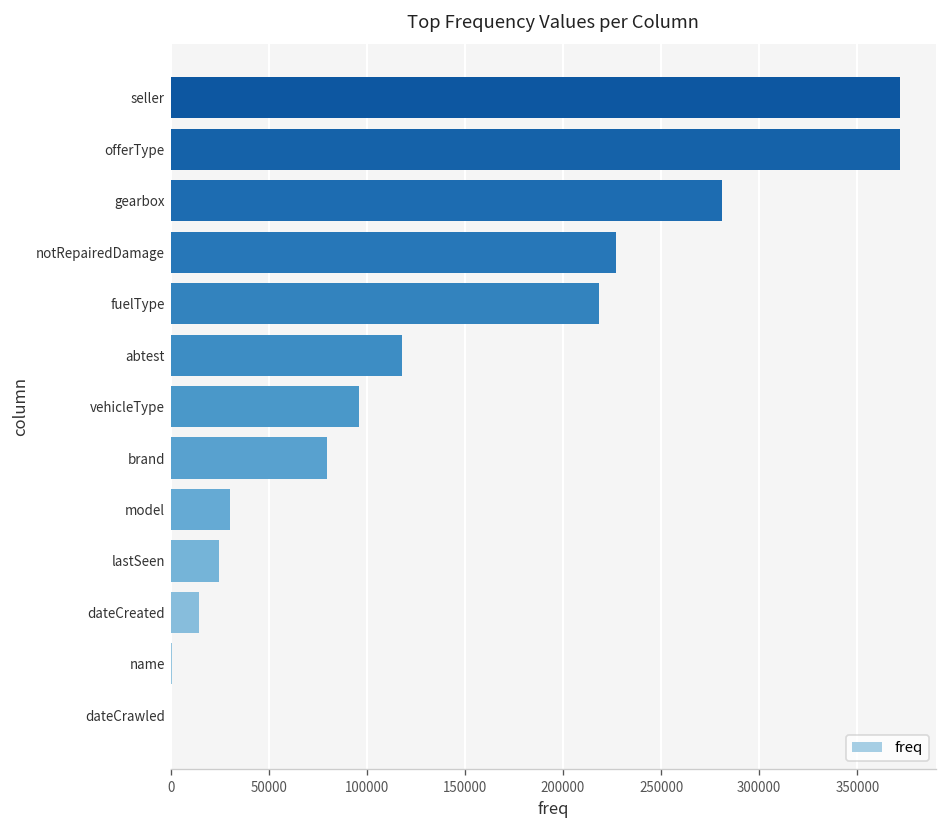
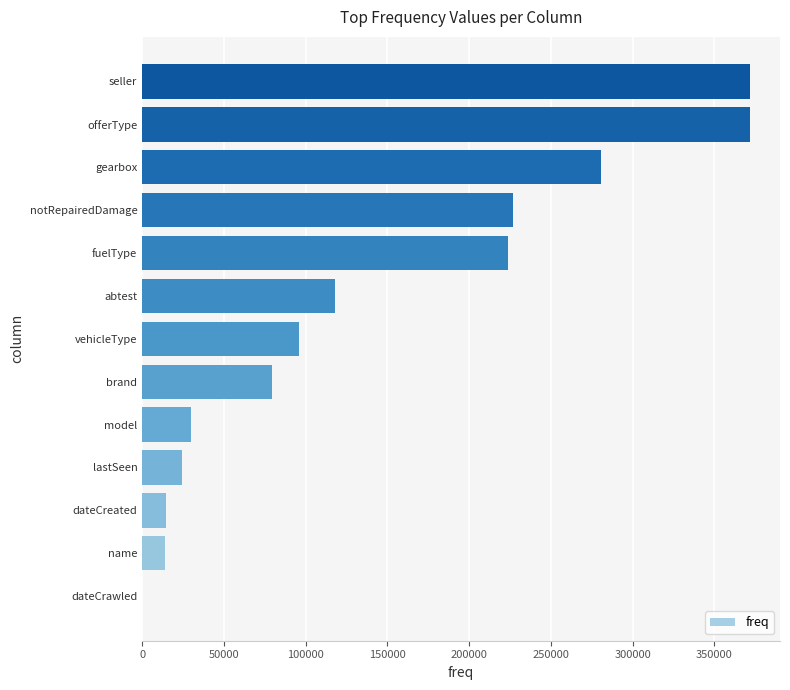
fuelType: 218000 -> 224000
name: 1000 -> 14000
